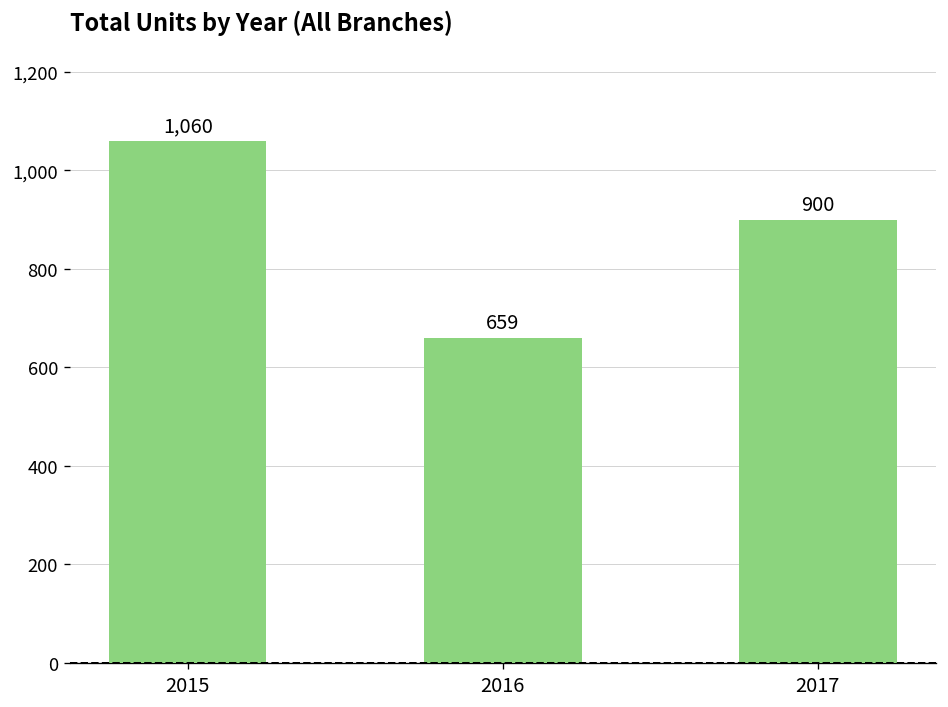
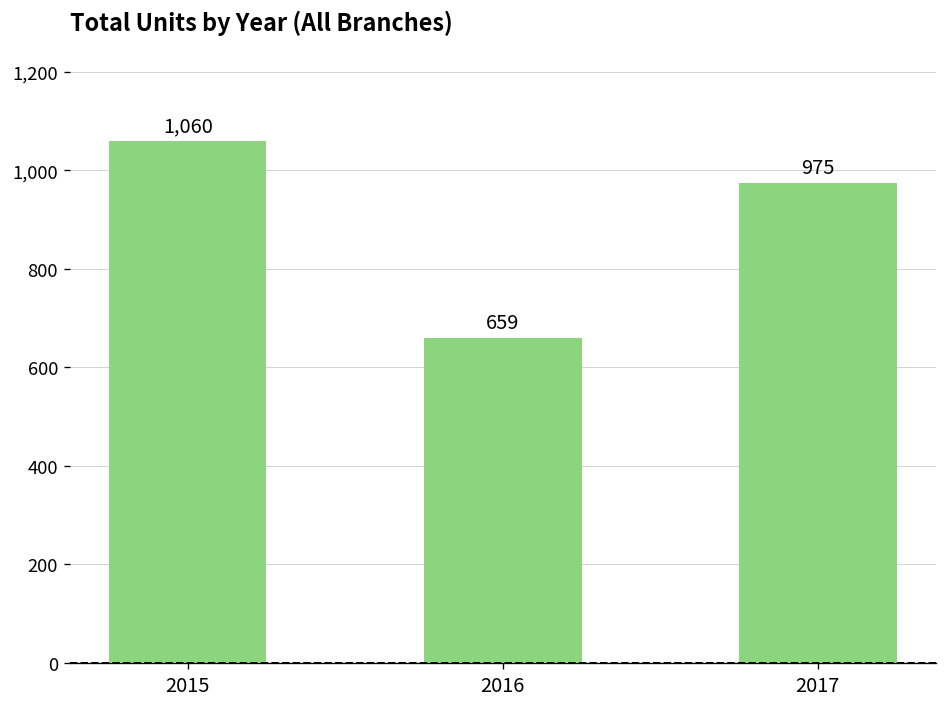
2017: 900 -> 975
